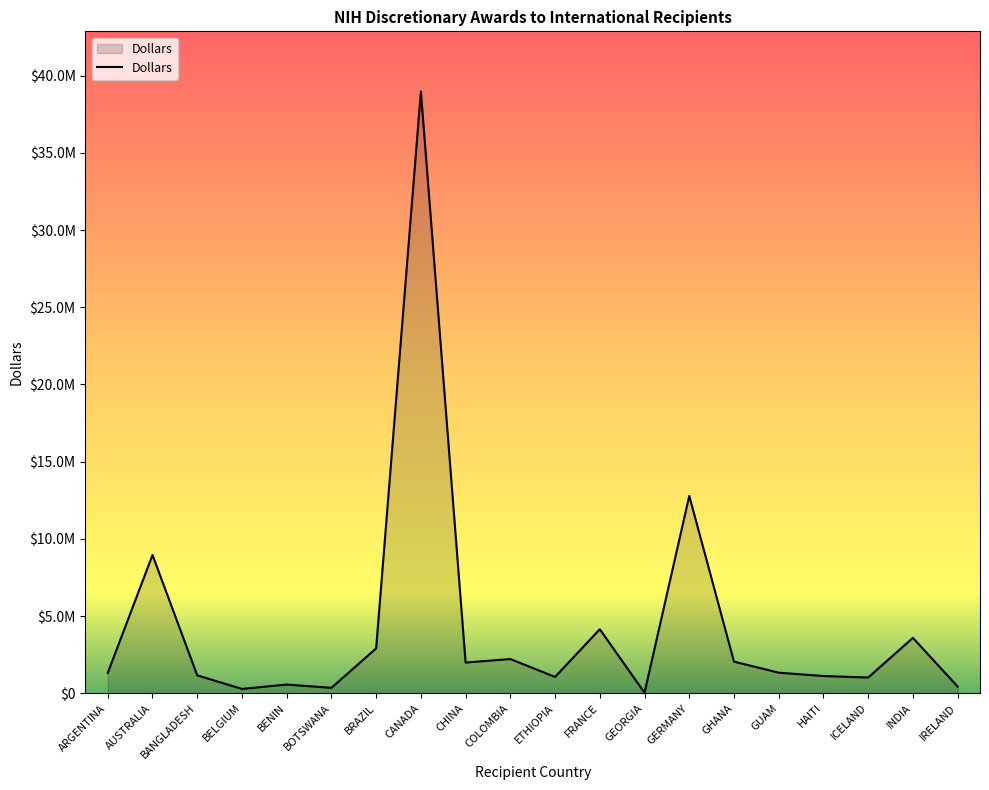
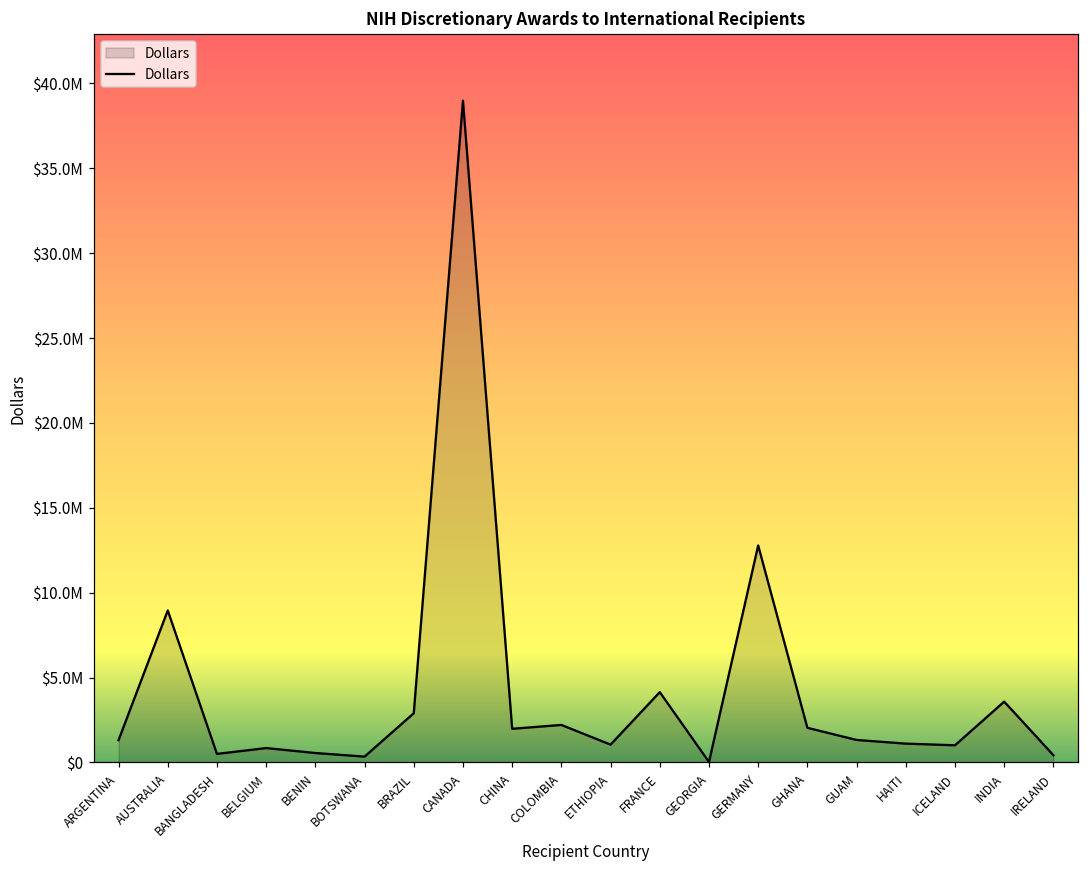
BANGLADESH: $1200000 -> $500000
BELGIUM: $300000 -> $800000
